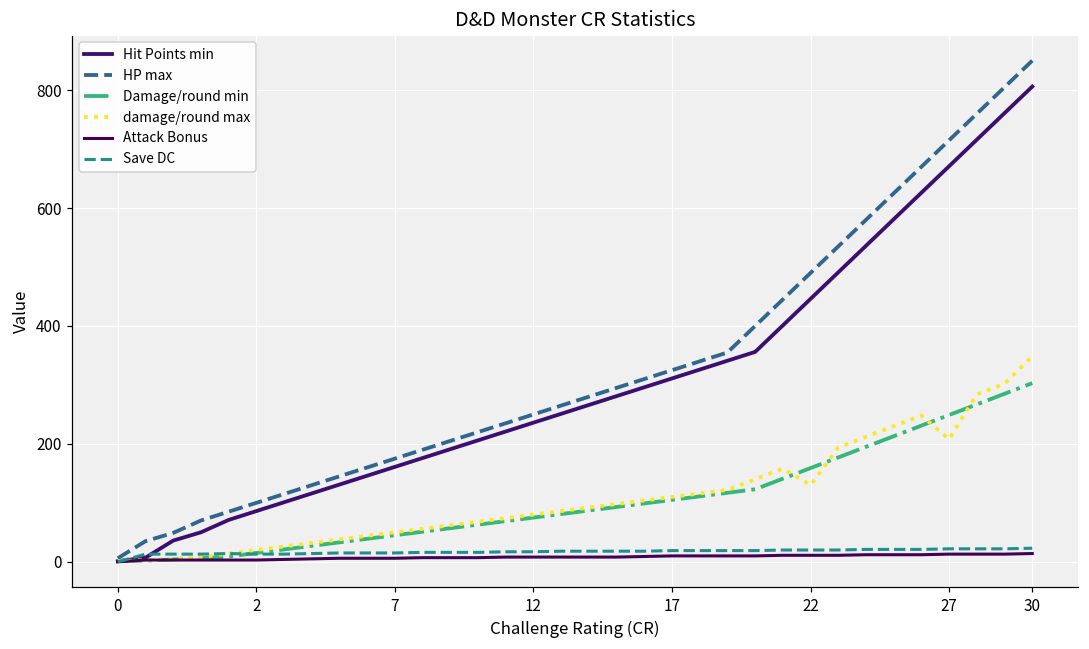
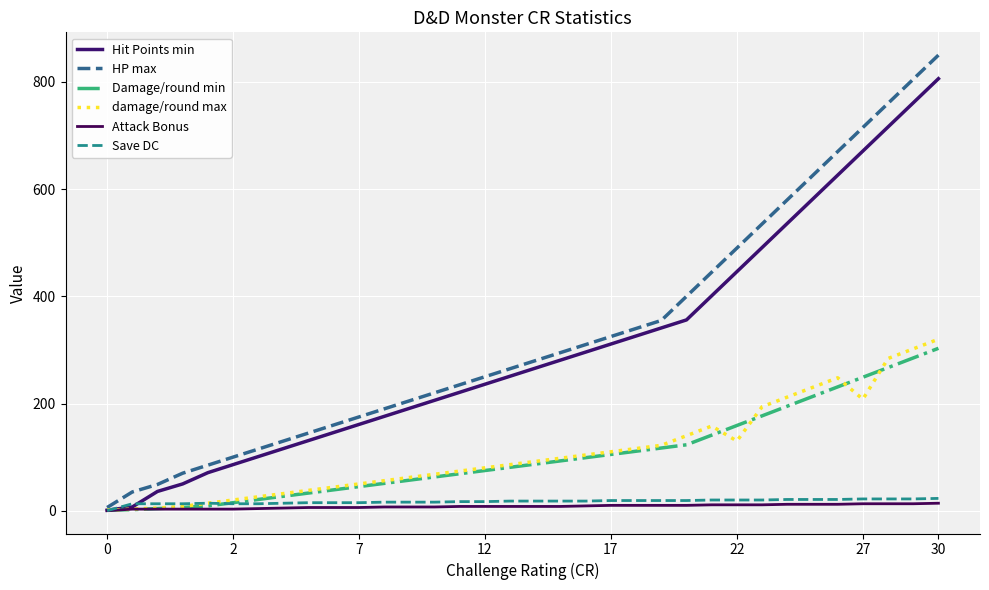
damage/round max, 30: 350 -> 320
